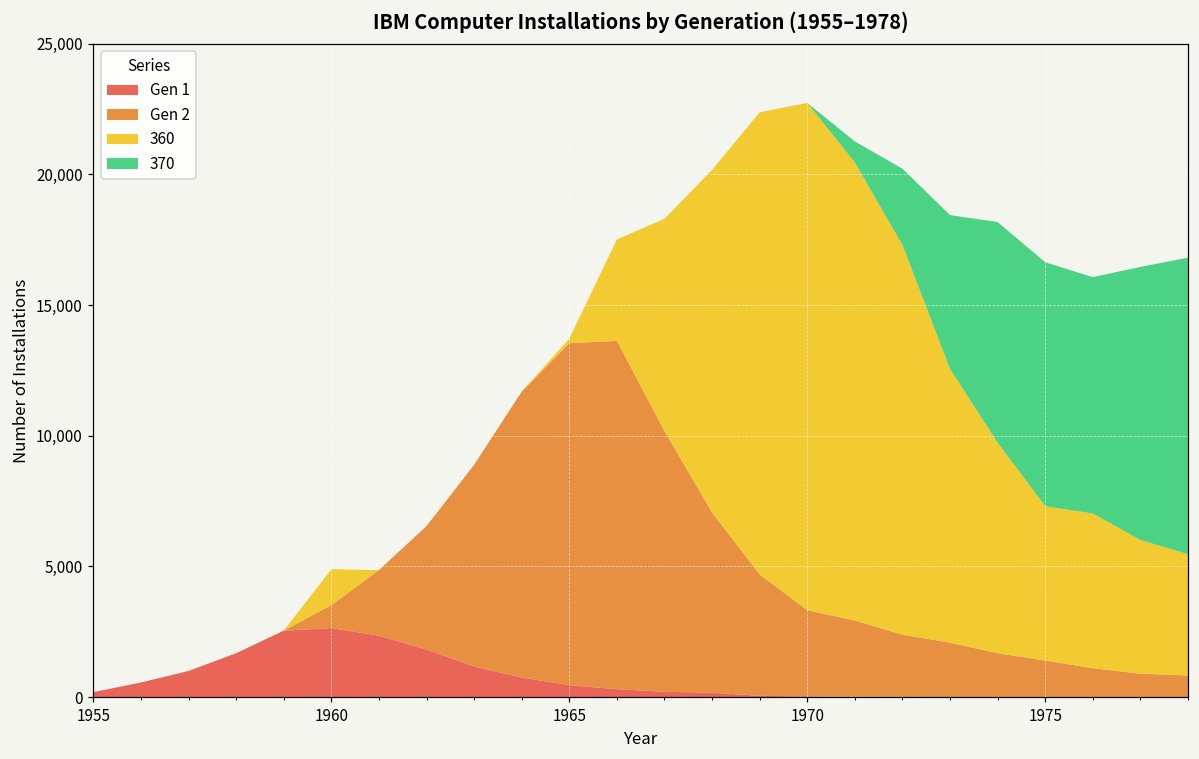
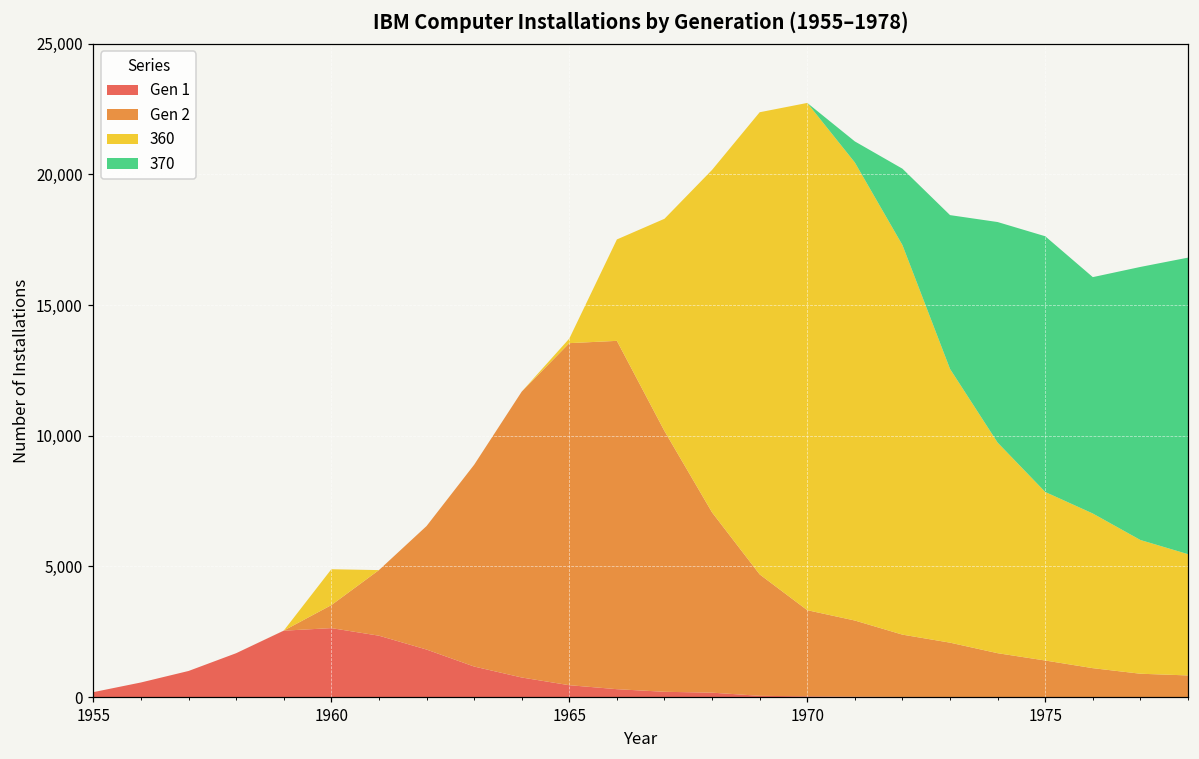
360, 1975: 5,900 -> 6,500
370, 1975: 9,300 -> 9,800
